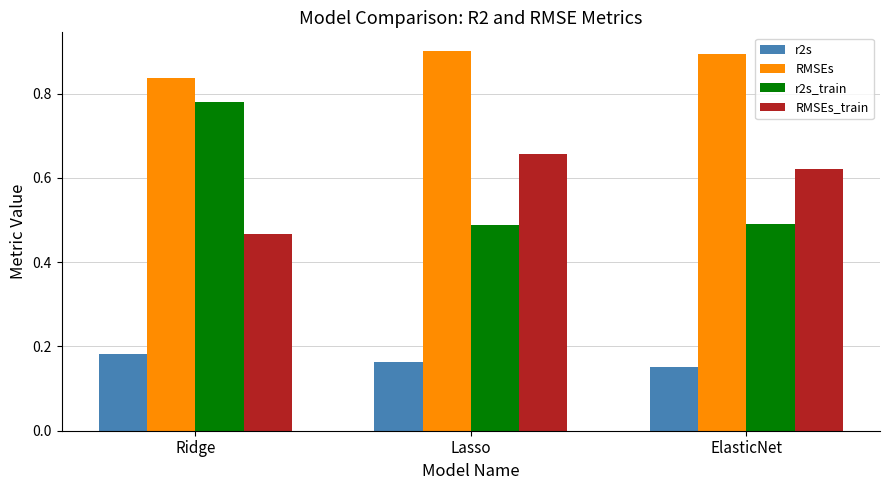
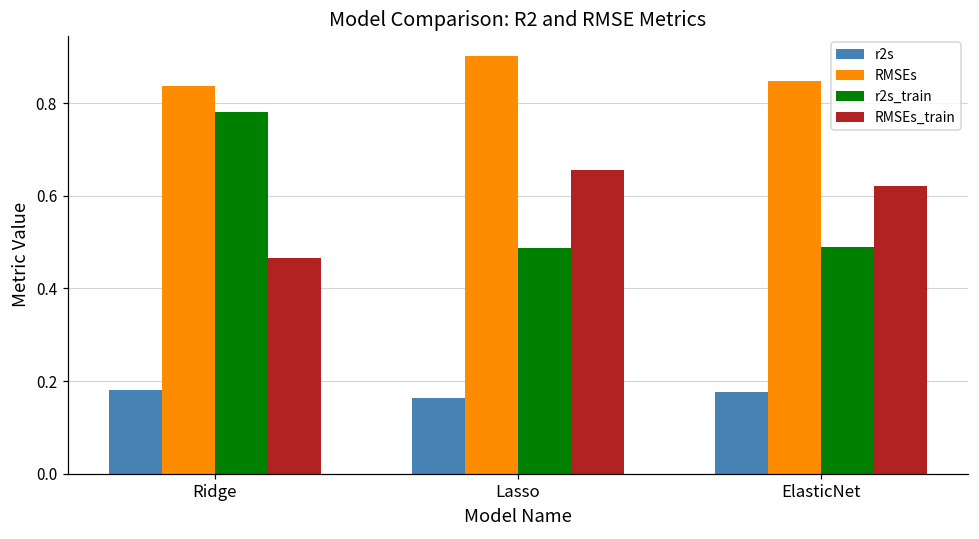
r2s, ElasticNet: 0.15 -> 0.18
RMSEs, ElasticNet: 0.89 -> 0.85
